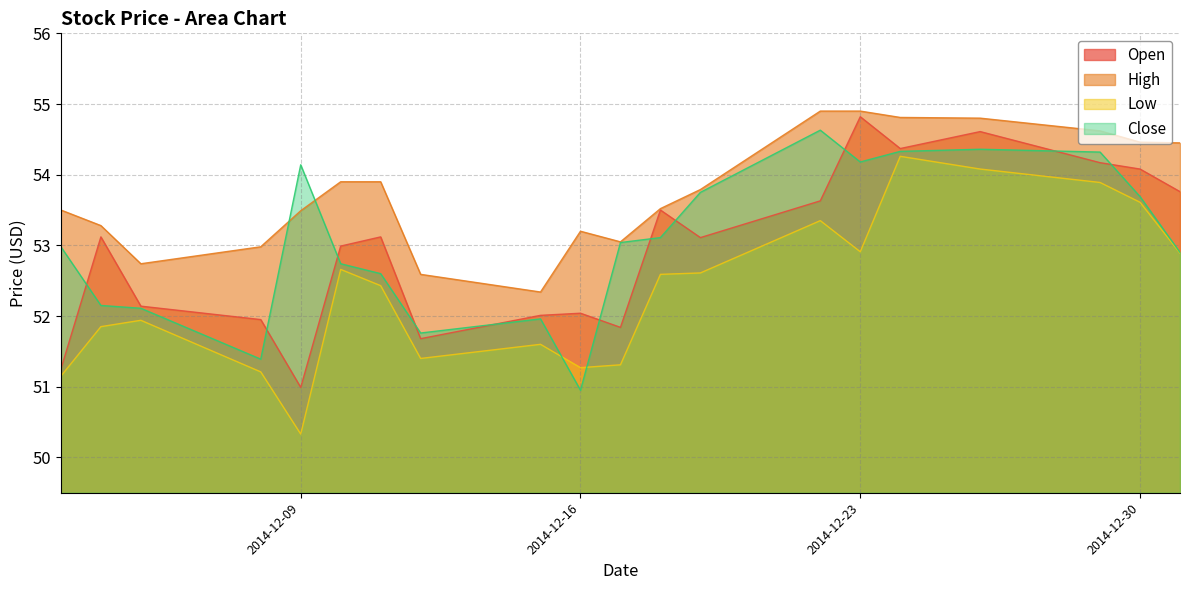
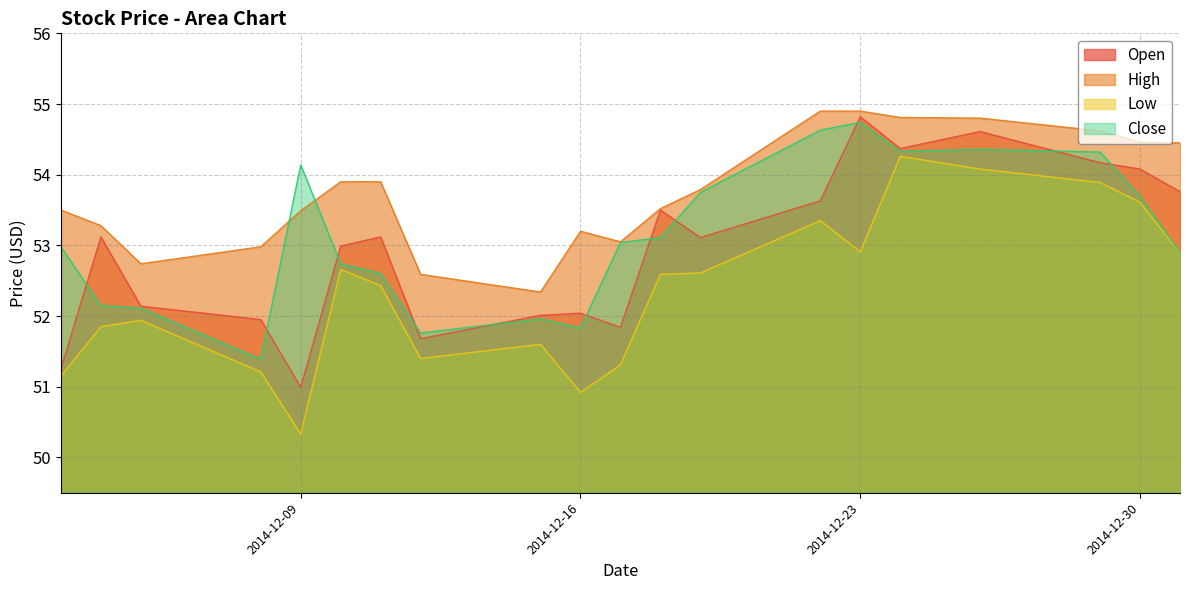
Low, 2014-12-16: 51.3 -> 50.9
Close, 2014-12-16: 51.0 -> 51.8
Close, 2014-12-23: 54.2 -> 54.7
